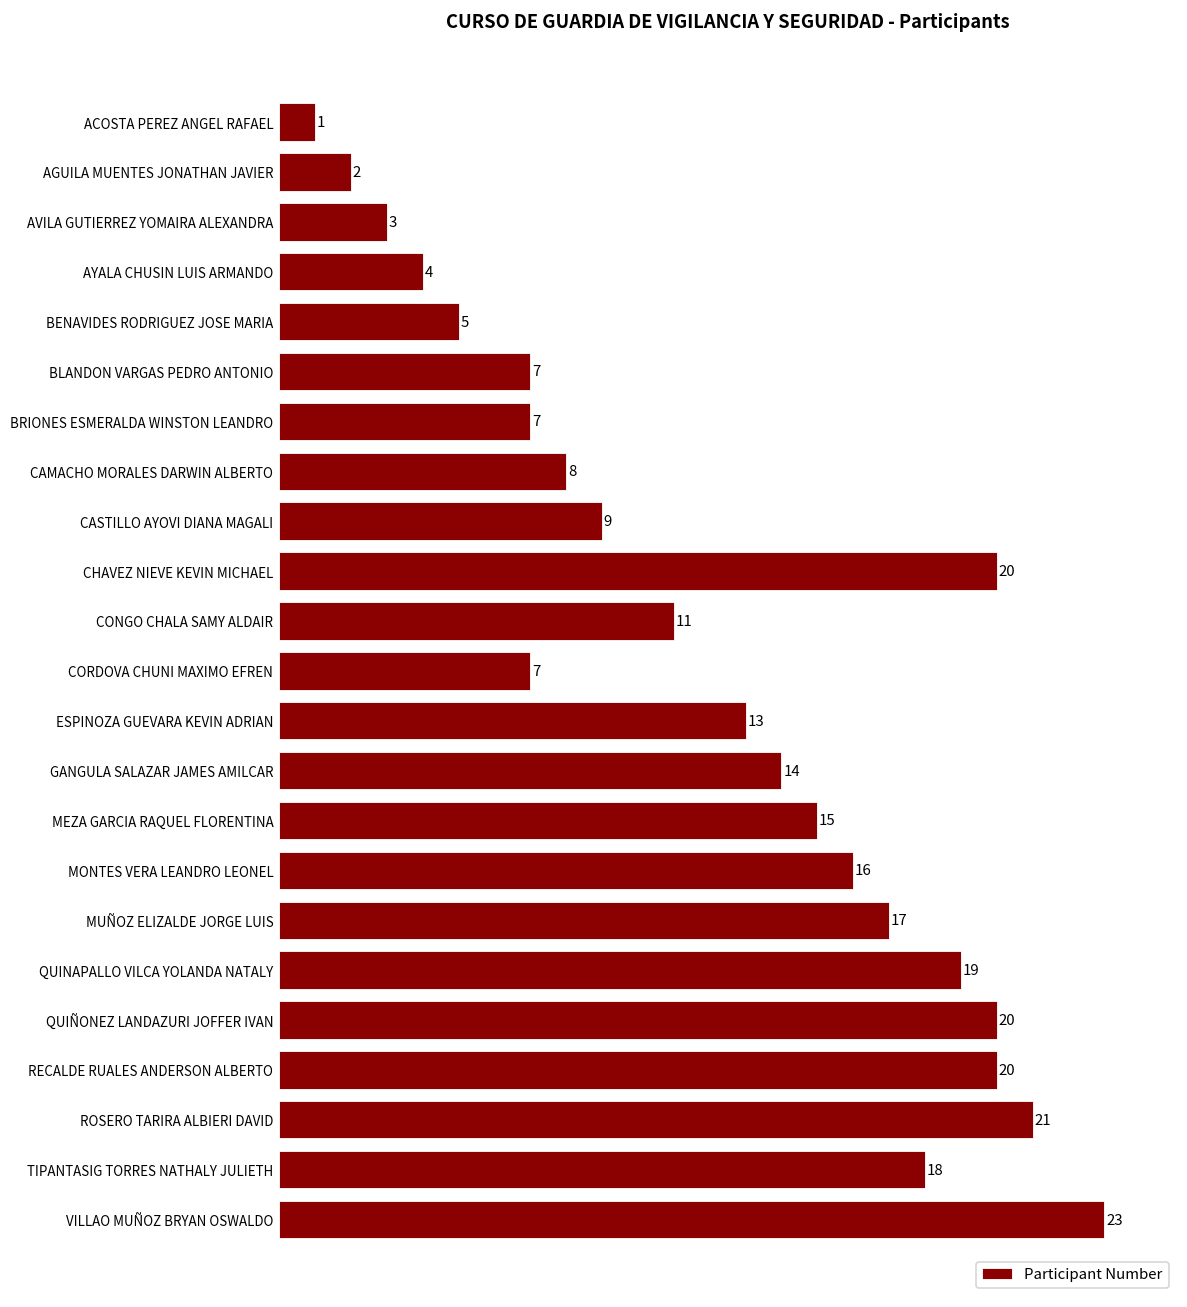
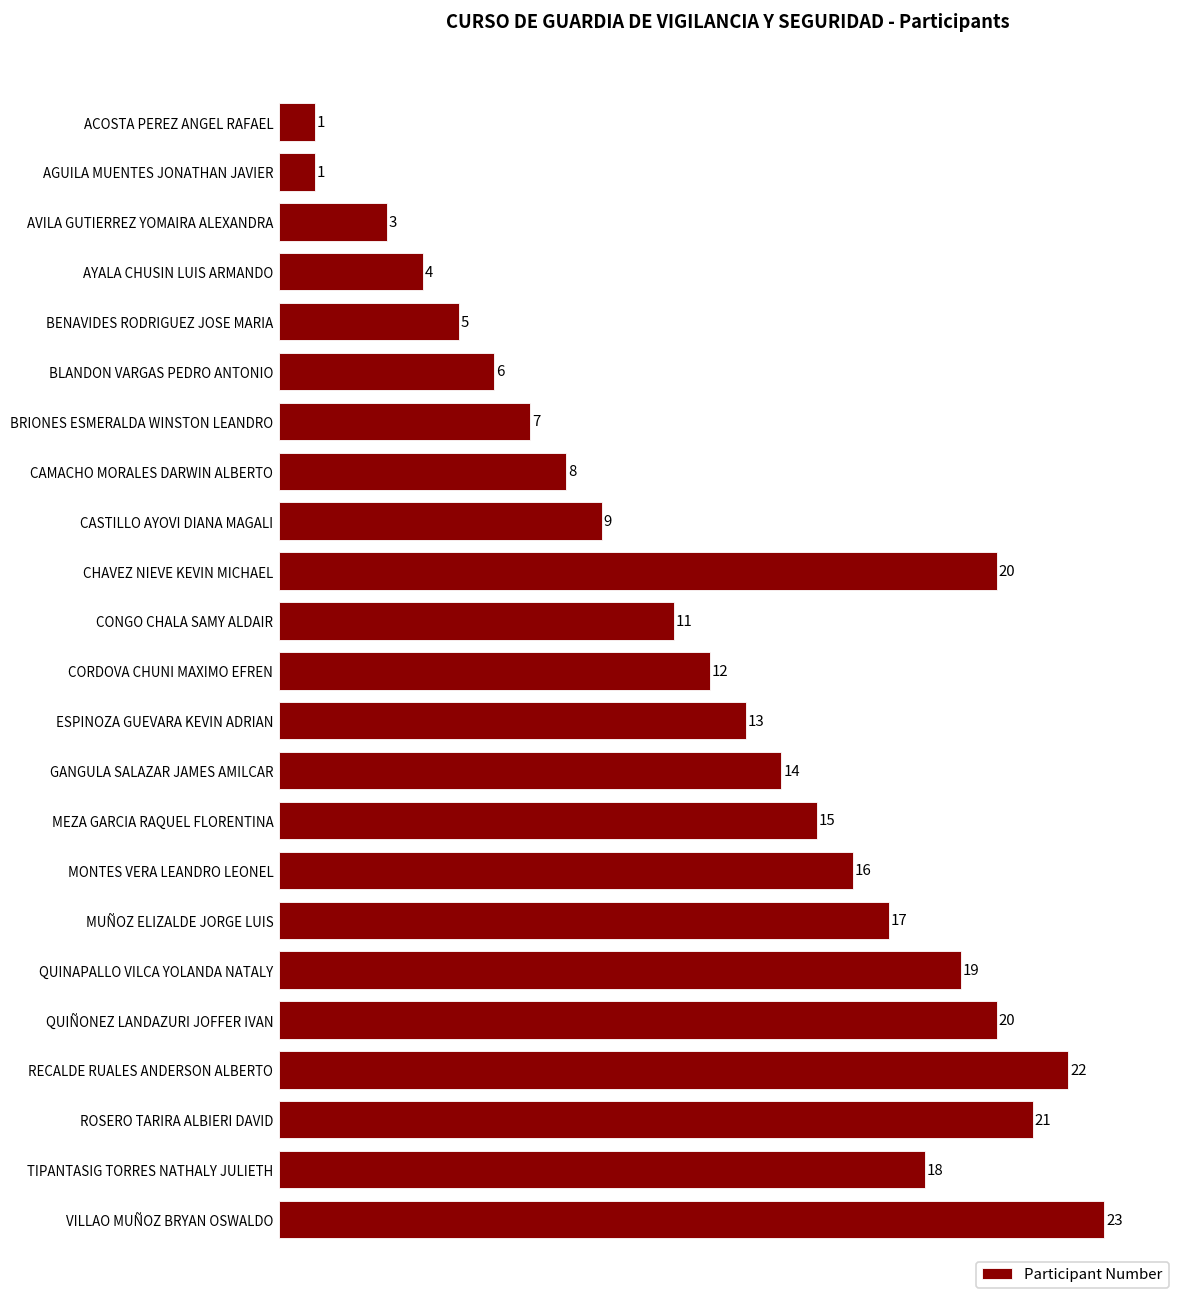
AGUILA MUENTES JONATHAN JAVIER: 2 -> 1
BLANDON VARGAS PEDRO ANTONIO: 7 -> 6
CORDOVA CHUNI MAXIMO EFREN: 7 -> 12
RECALDE RUALES ANDERSON ALBERTO: 20 -> 22
